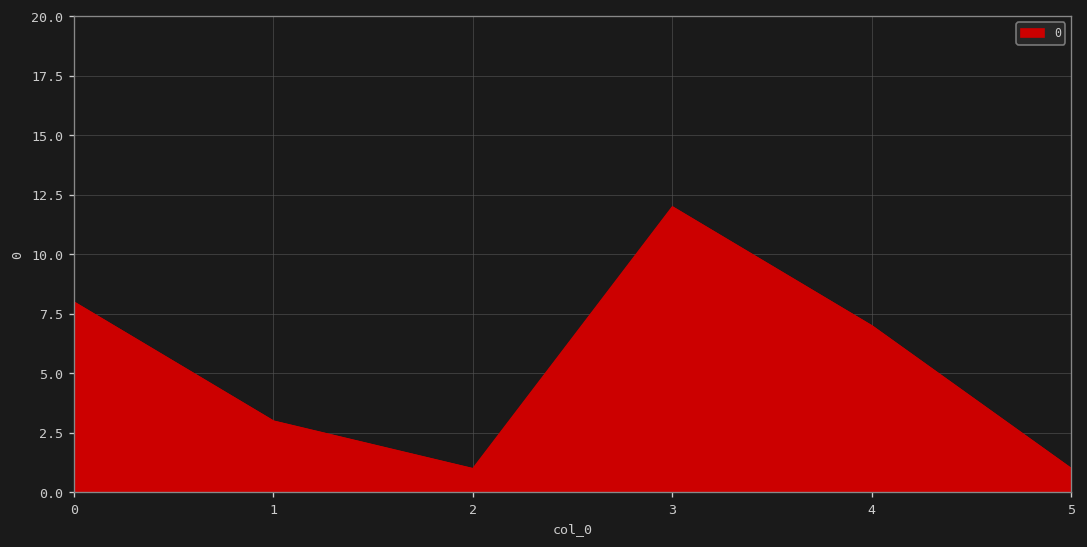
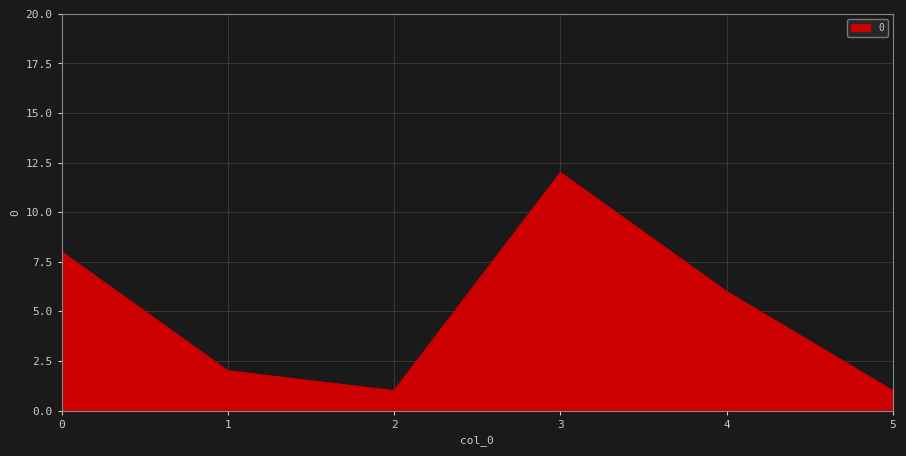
1: 3 -> 2
4: 7 -> 6
